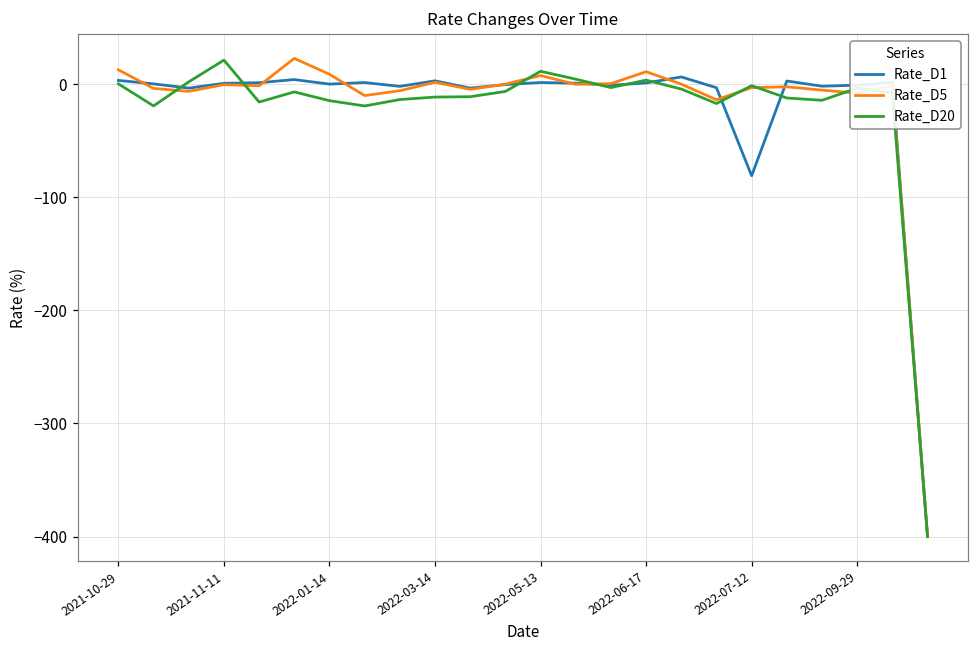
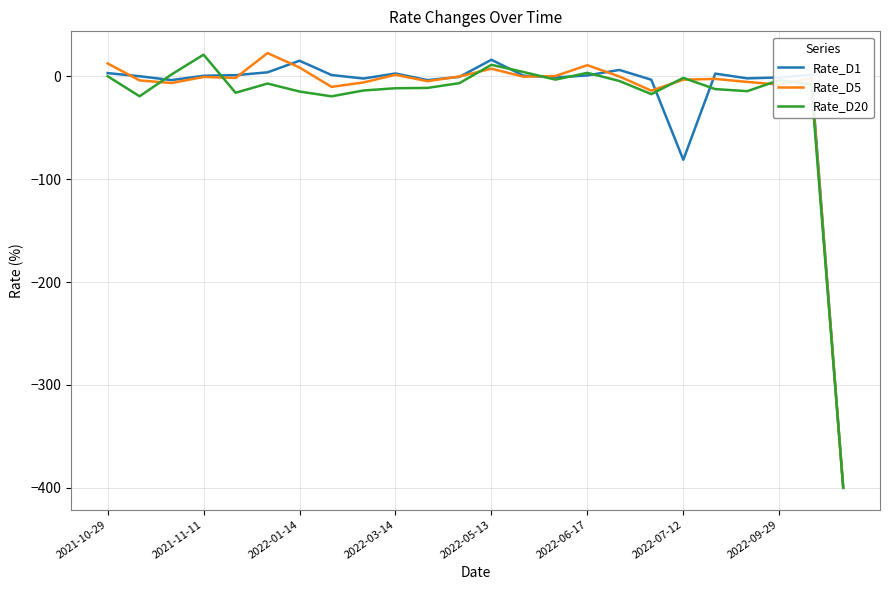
Rate_D1, 2022-01-14: 0 -> 15
Rate_D1, 2022-05-13: 1 -> 16
